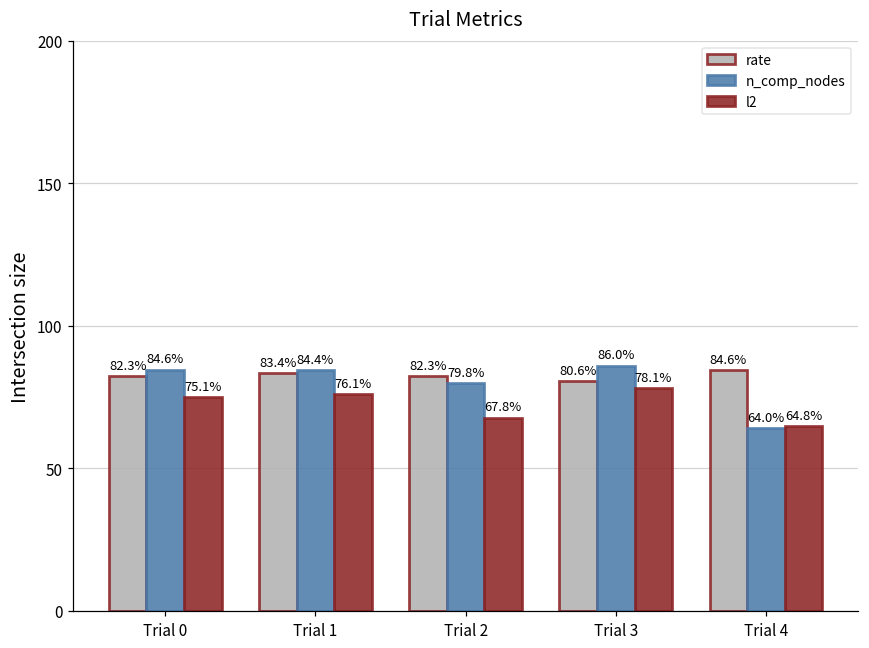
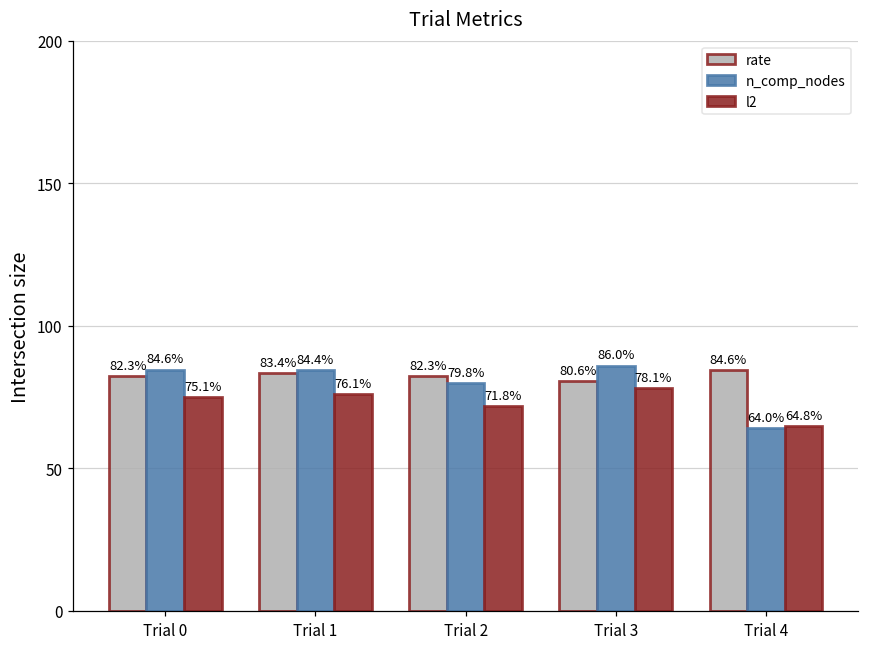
l2, Trial 2: 67.8% -> 71.8%
